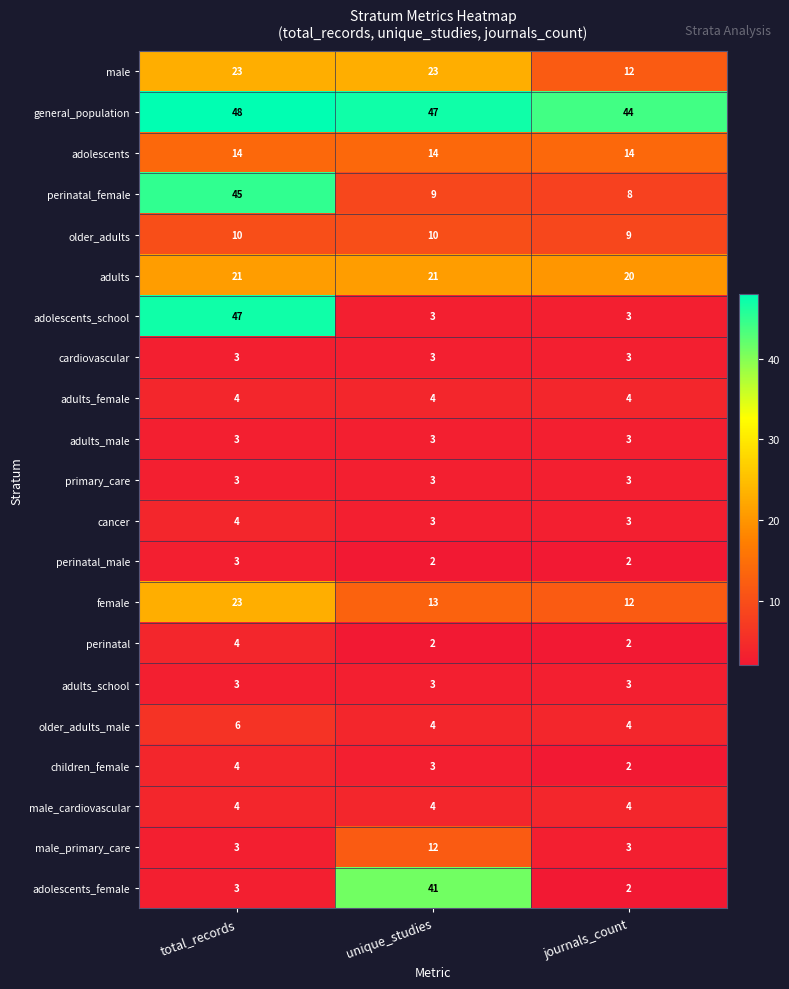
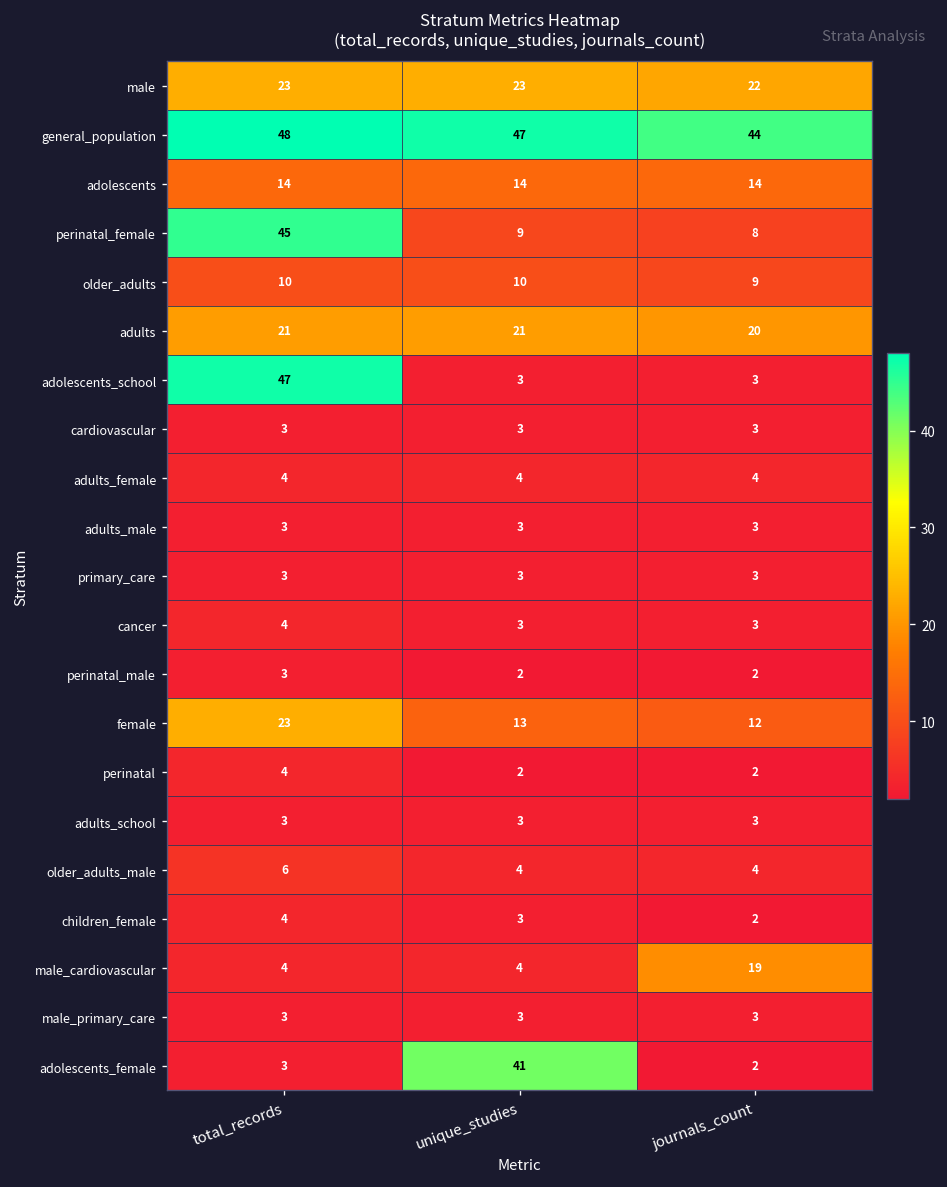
male, journals_count: 12 -> 22
male_cardiovascular, journals_count: 4 -> 19
male_primary_care, unique_studies: 12 -> 3
